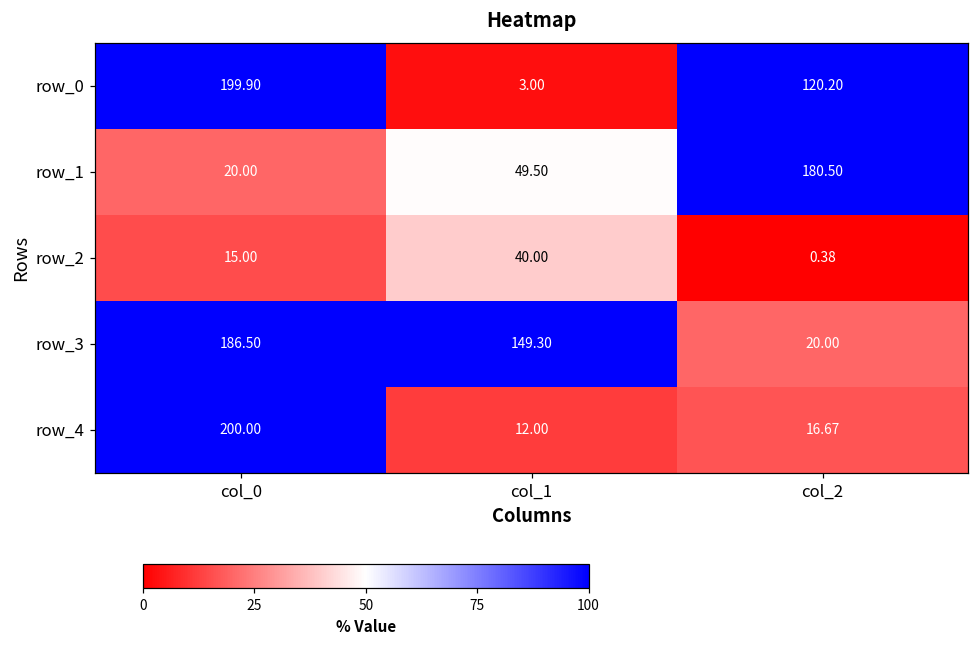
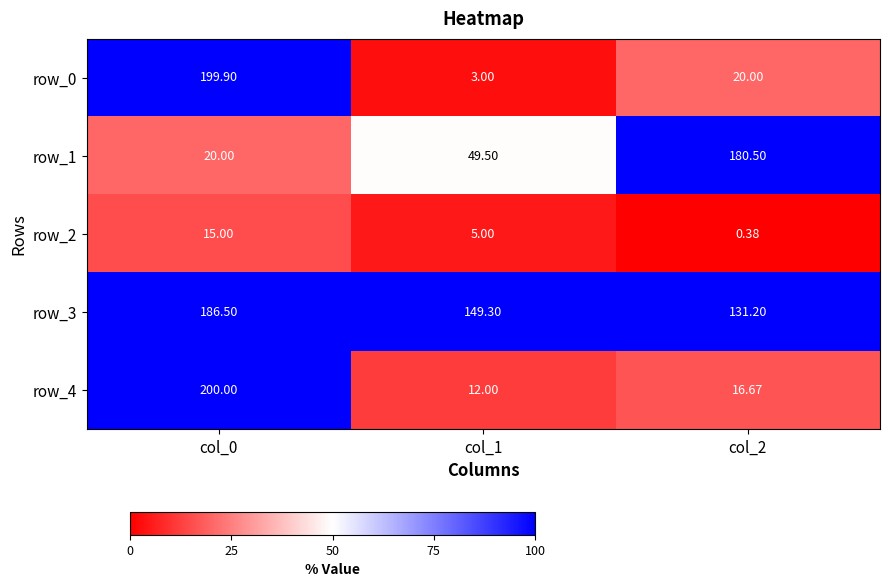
row_0, col_2: 120.20 -> 20.00
row_2, col_1: 40.00 -> 5.00
row_3, col_2: 20.00 -> 131.20
